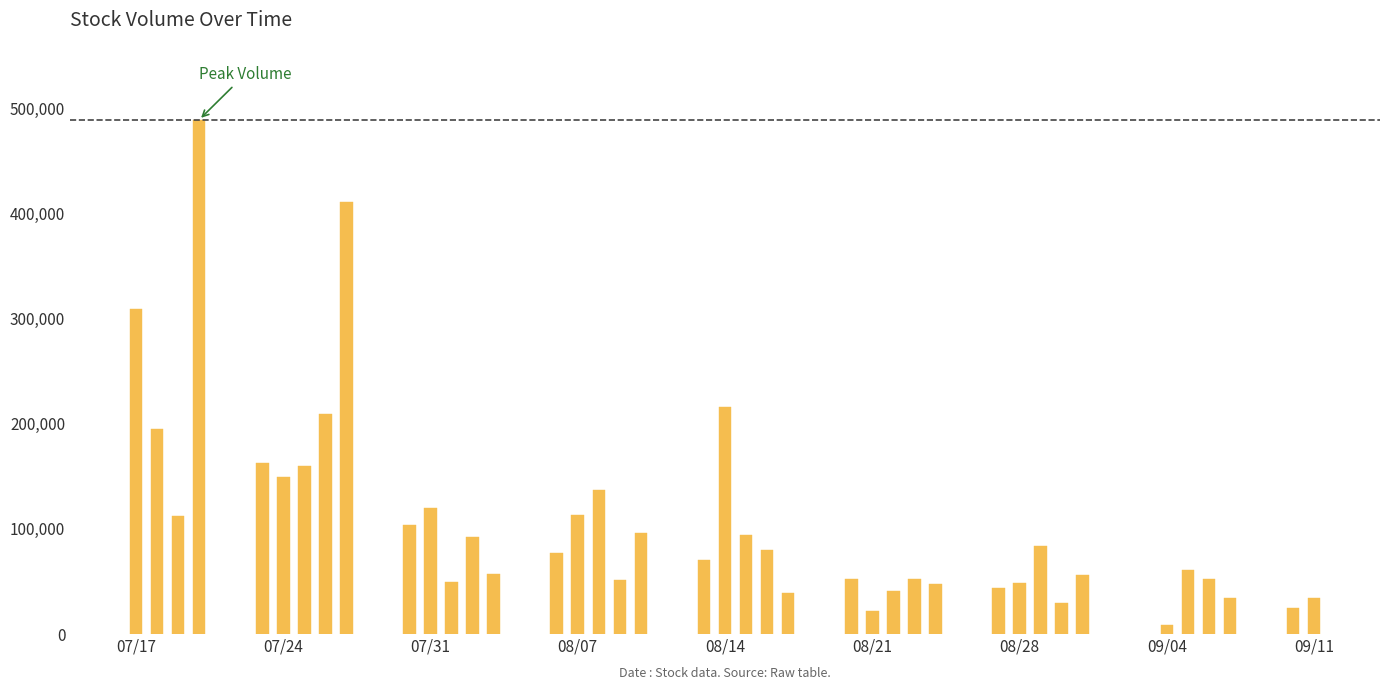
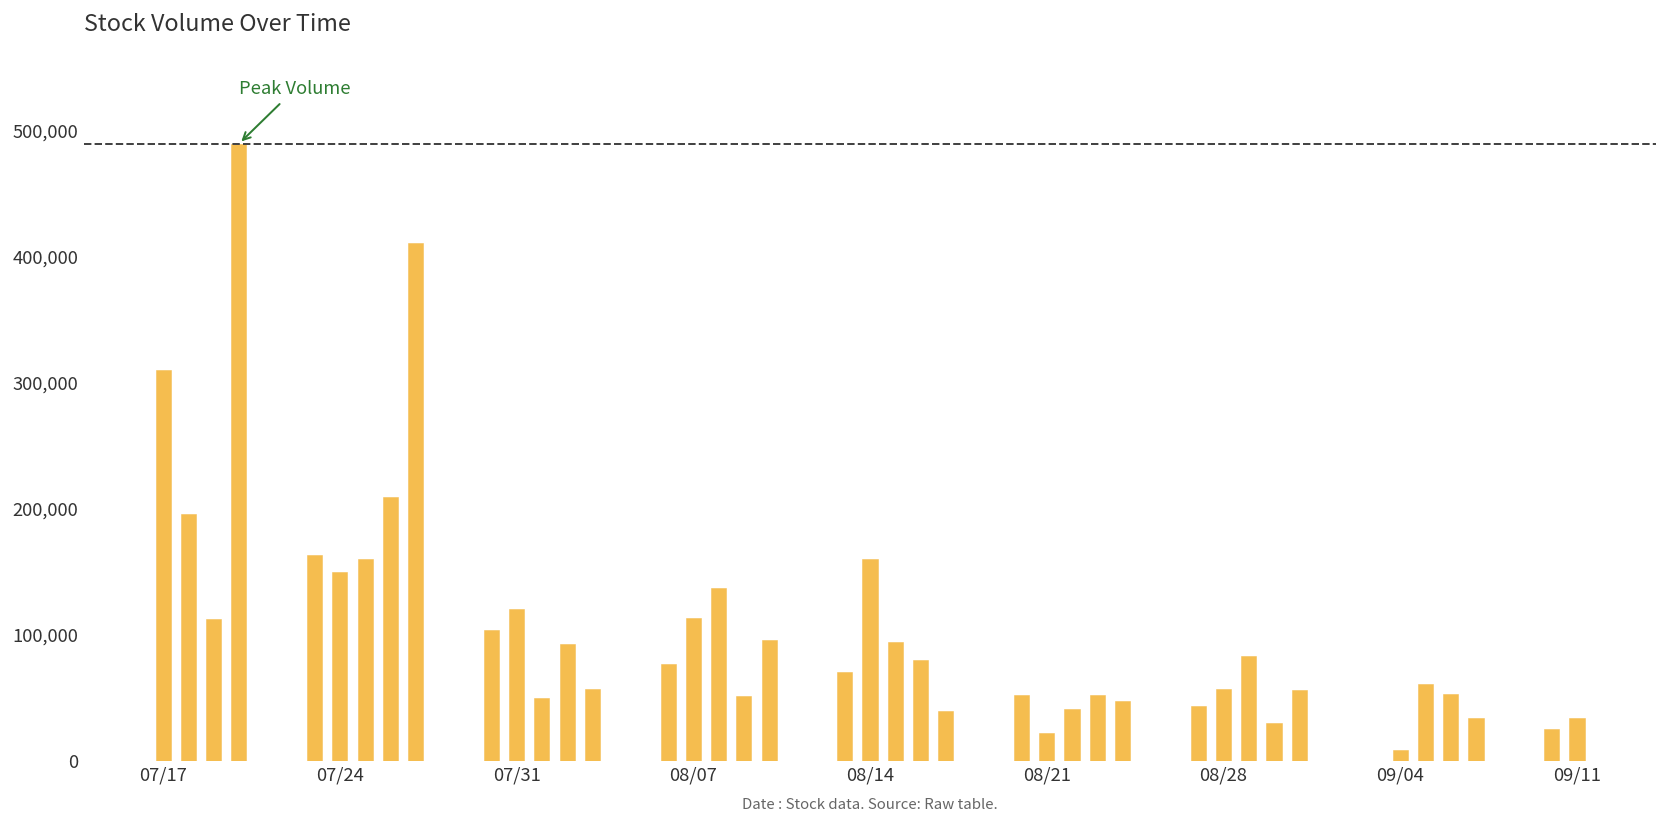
08/14: 216,000 -> 160,000
08/28: 48,000 -> 57,000
